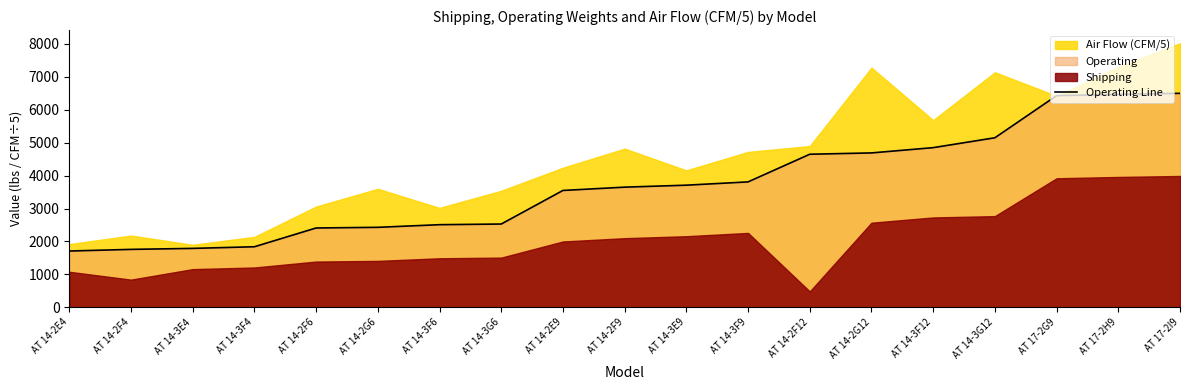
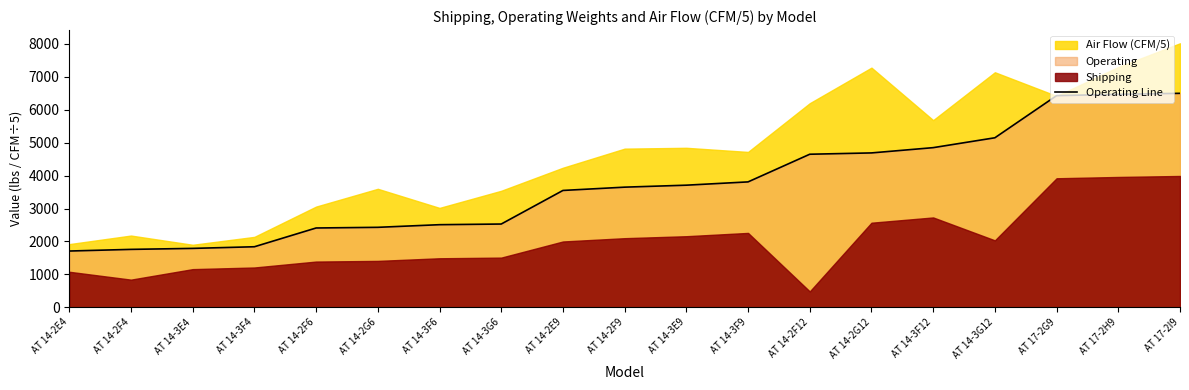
Air Flow (CFM/5), AT 14-3E9: 4200 -> 4800
Air Flow (CFM/5), AT 14-2F12: 4900 -> 6200
Shipping, AT 14-3G12: 2800 -> 2000
